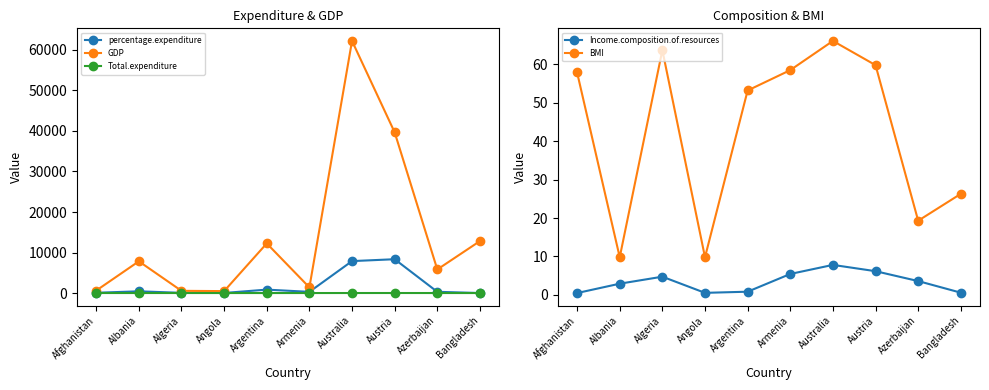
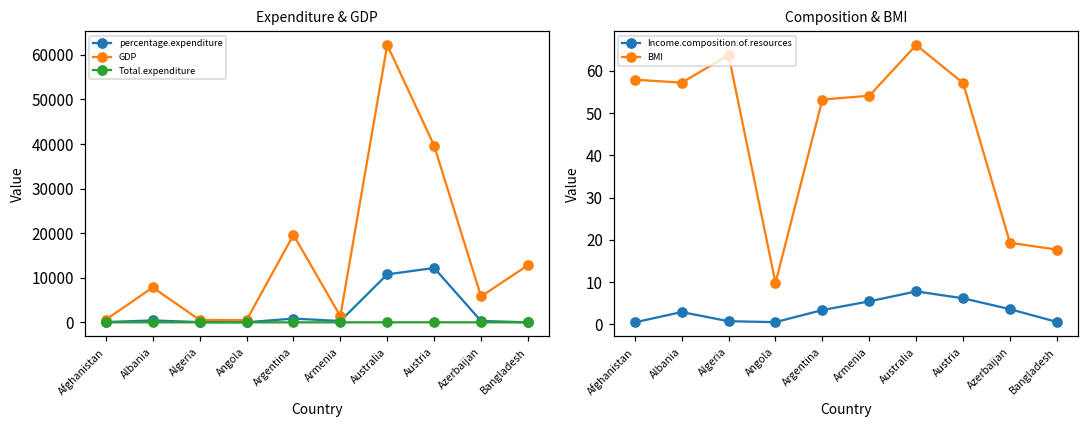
Expenditure & GDP, GDP, Argentina: 12000 -> 20000
Expenditure & GDP, percentage.expenditure, Australia: 8000 -> 11000
Expenditure & GDP, percentage.expenditure, Austria: 8000 -> 12000
Composition & BMI, BMI, Albania: 10 -> 57
Composition & BMI, Income.composition.of.resources, Algeria: 5 -> 1
Composition & BMI, Income.composition.of.resources, Argentina: 1 -> 3
Composition & BMI, BMI, Armenia: 59 -> 54
Composition & BMI, BMI, Austria: 60 -> 57
Composition & BMI, BMI, Bangladesh: 26 -> 18
